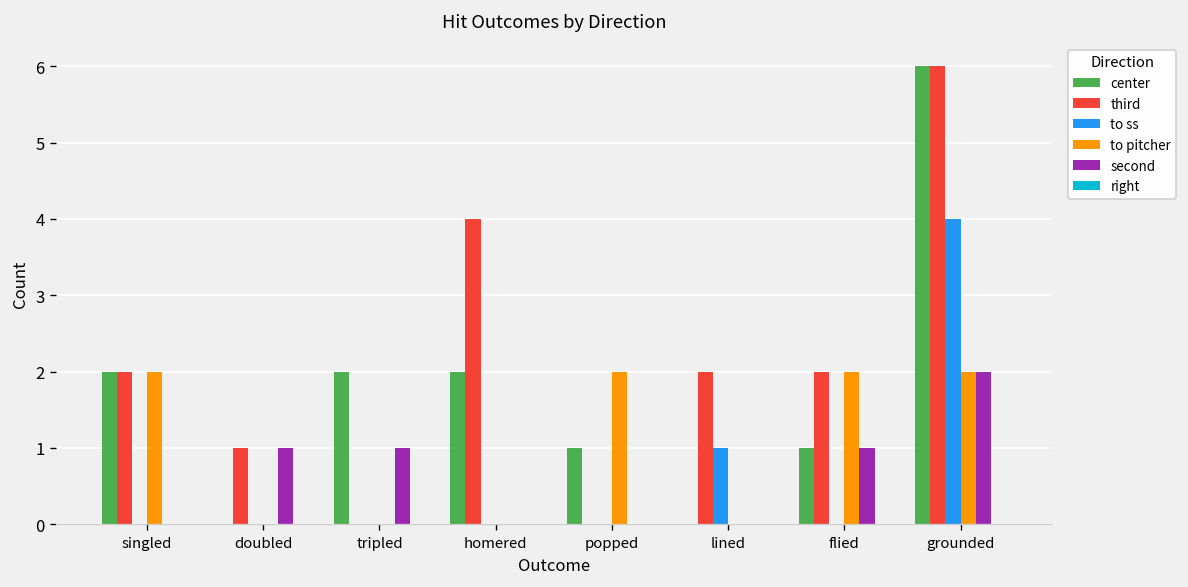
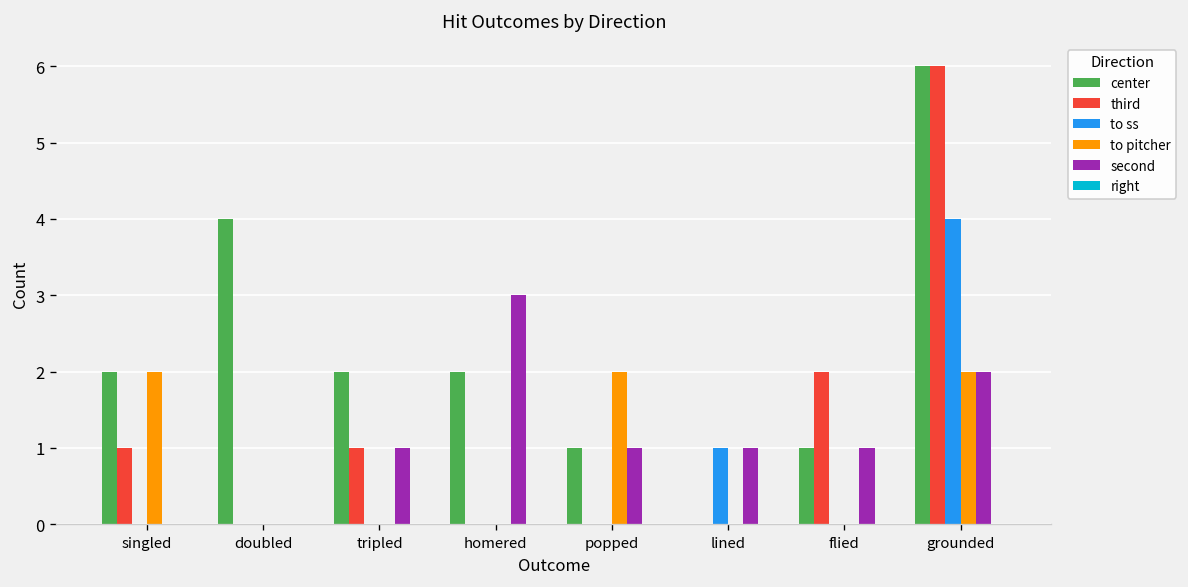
third, singled: 2 -> 1
center, doubled: 0 -> 4
third, doubled: 1 -> 0
second, doubled: 1 -> 0
third, tripled: 0 -> 1
third, homered: 4 -> 0
second, homered: 0 -> 3
second, popped: 0 -> 1
third, lined: 2 -> 0
second, lined: 0 -> 1
to pitcher, flied: 2 -> 0
